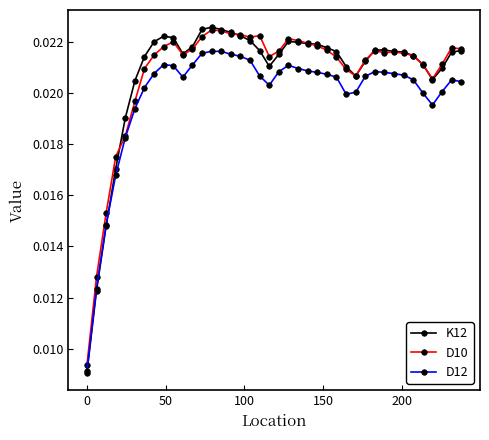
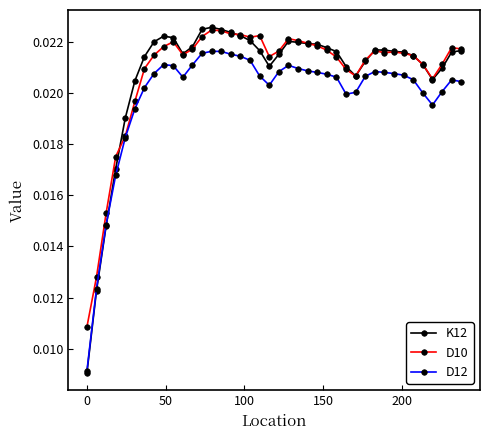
D10, 0: 0.0093 -> 0.0108
